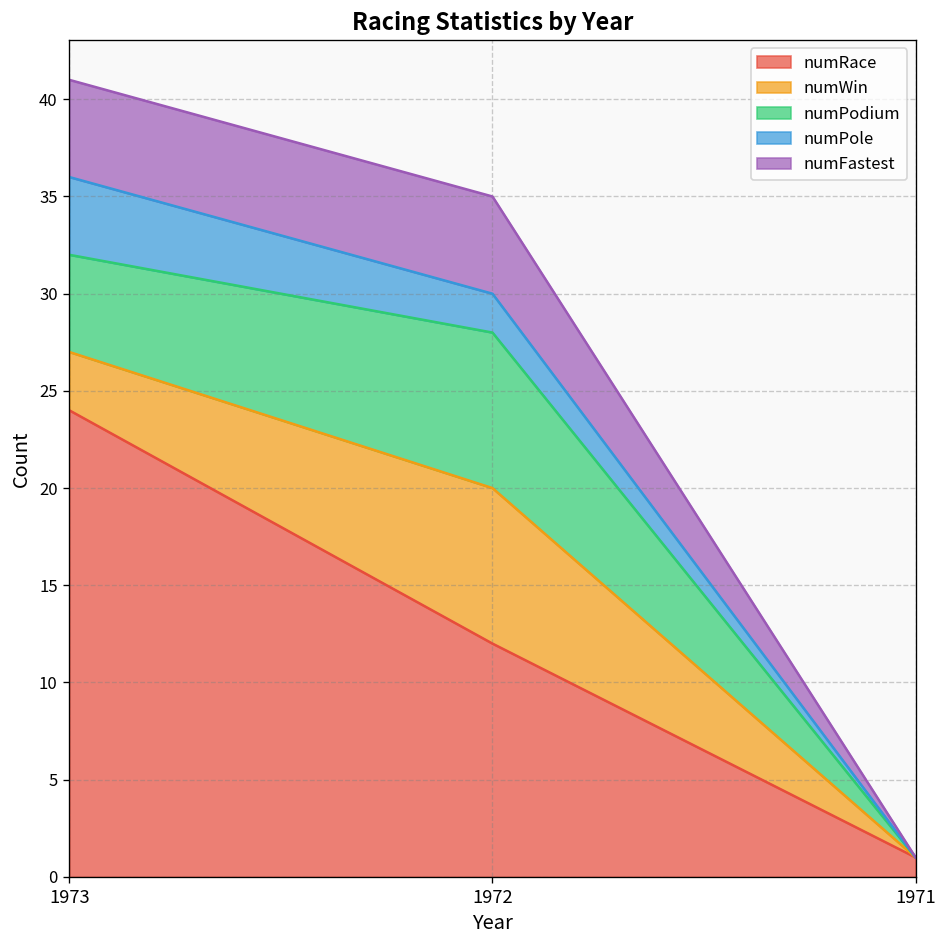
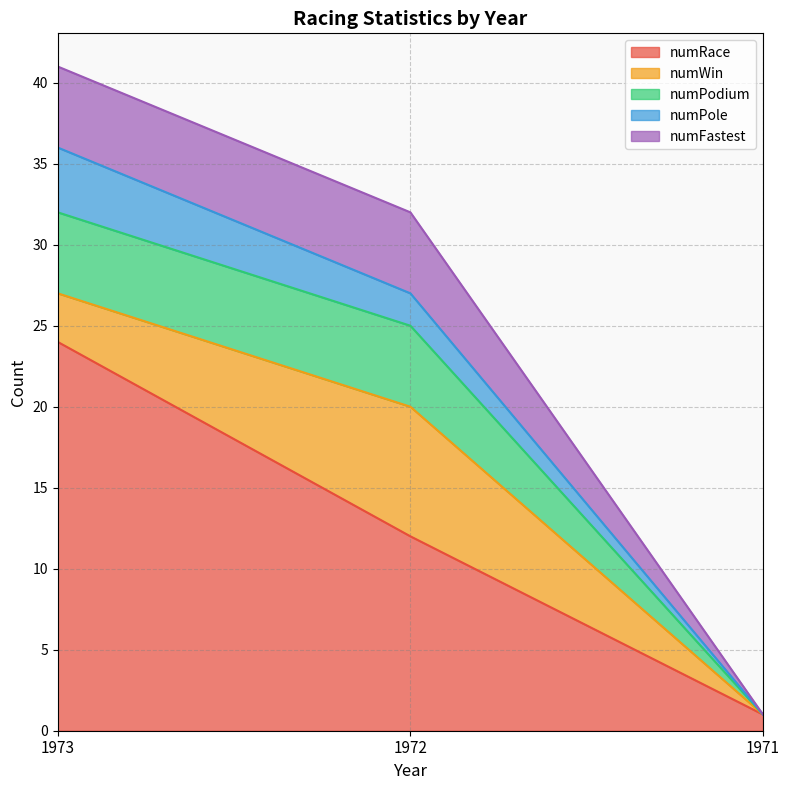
numPodium, 1972: 8 -> 5
